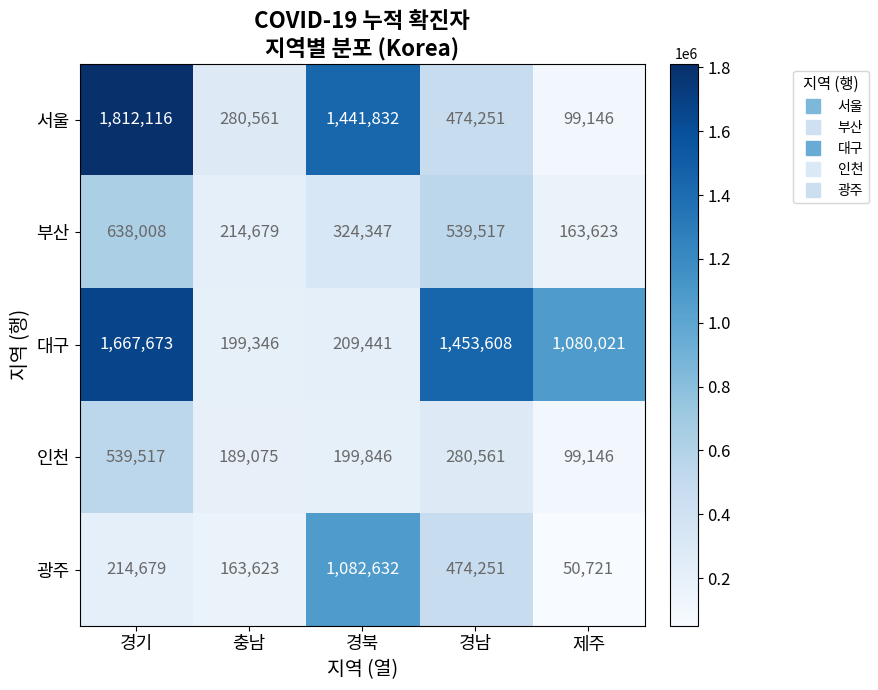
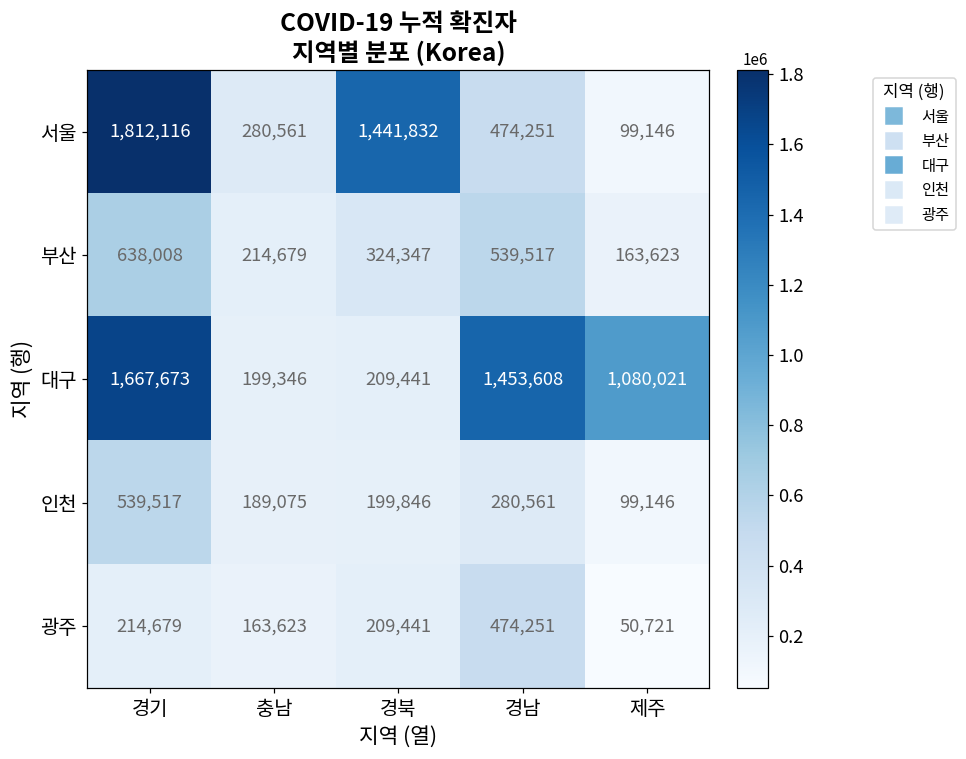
광주, 경북: 1,082,632 -> 209,441
